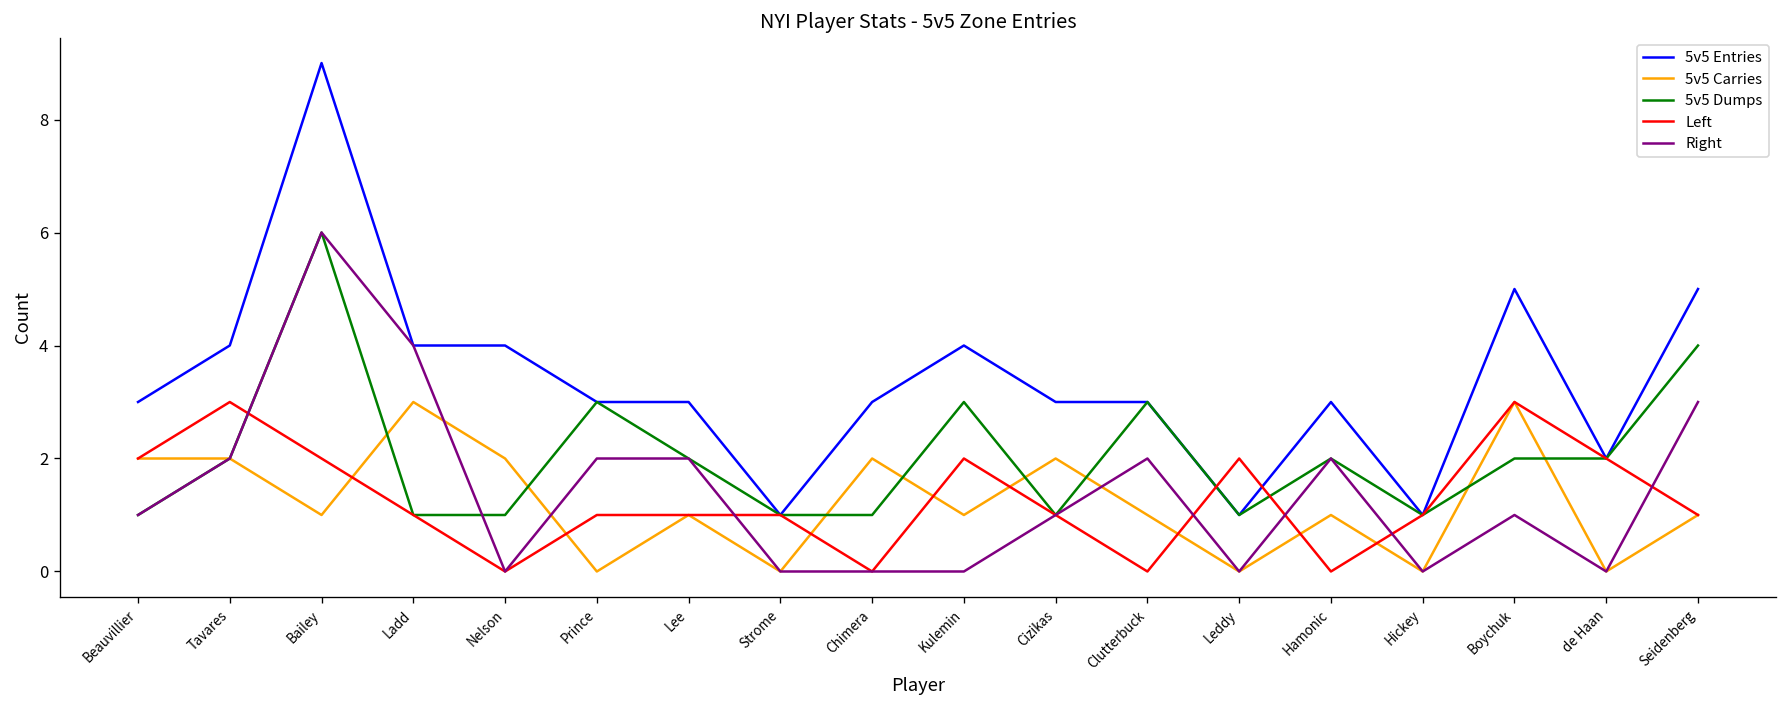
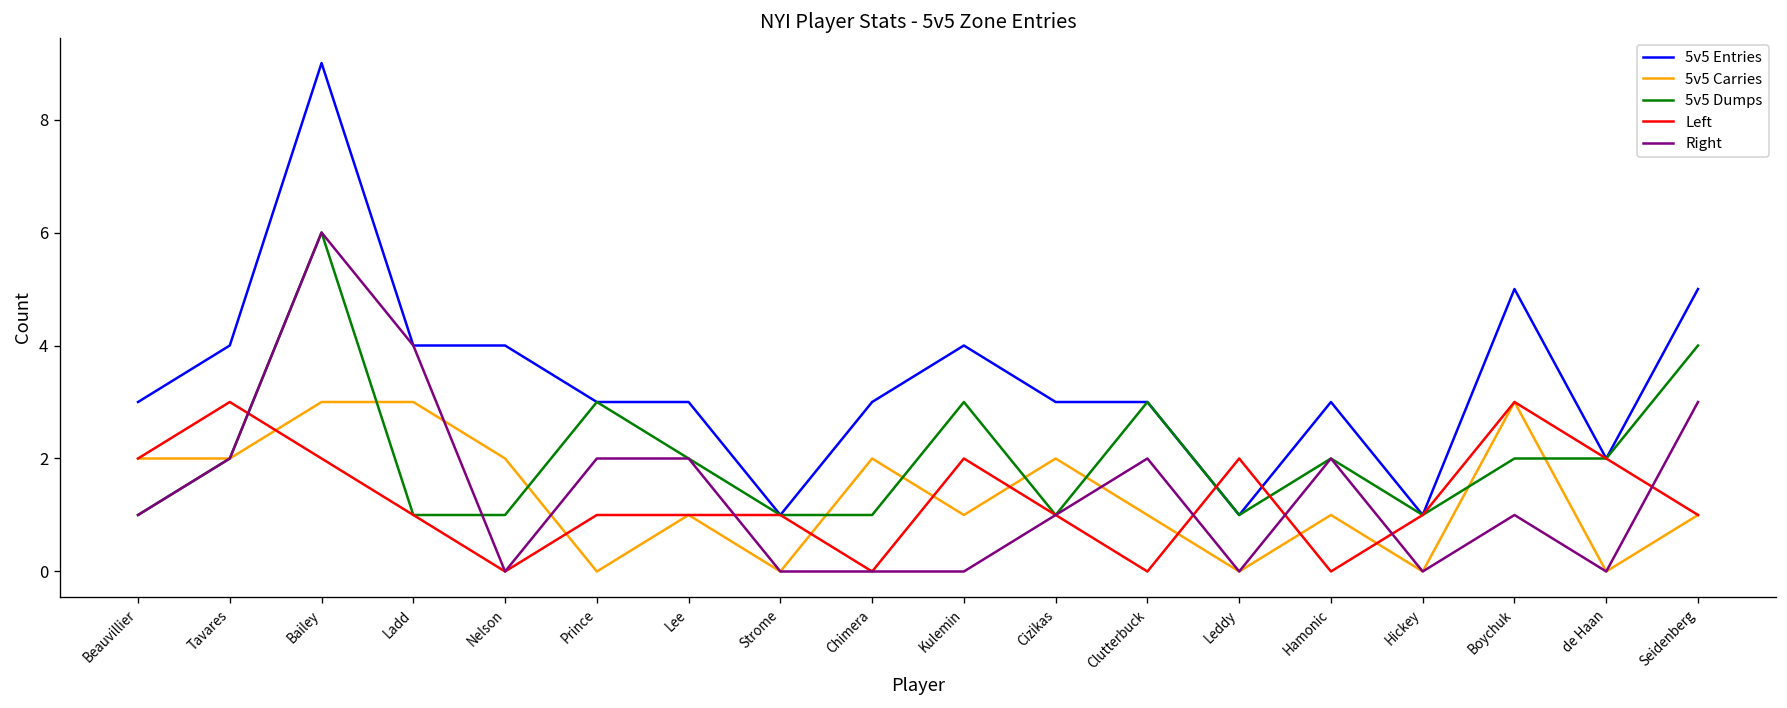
5v5 Carries, Bailey: 1 -> 3
